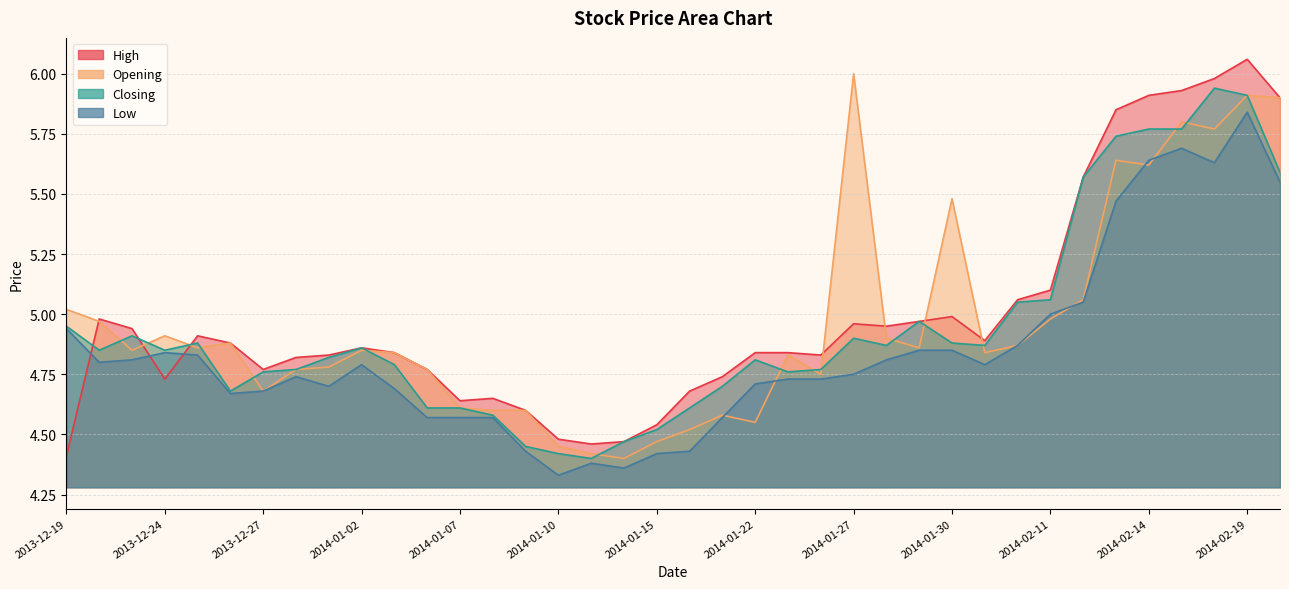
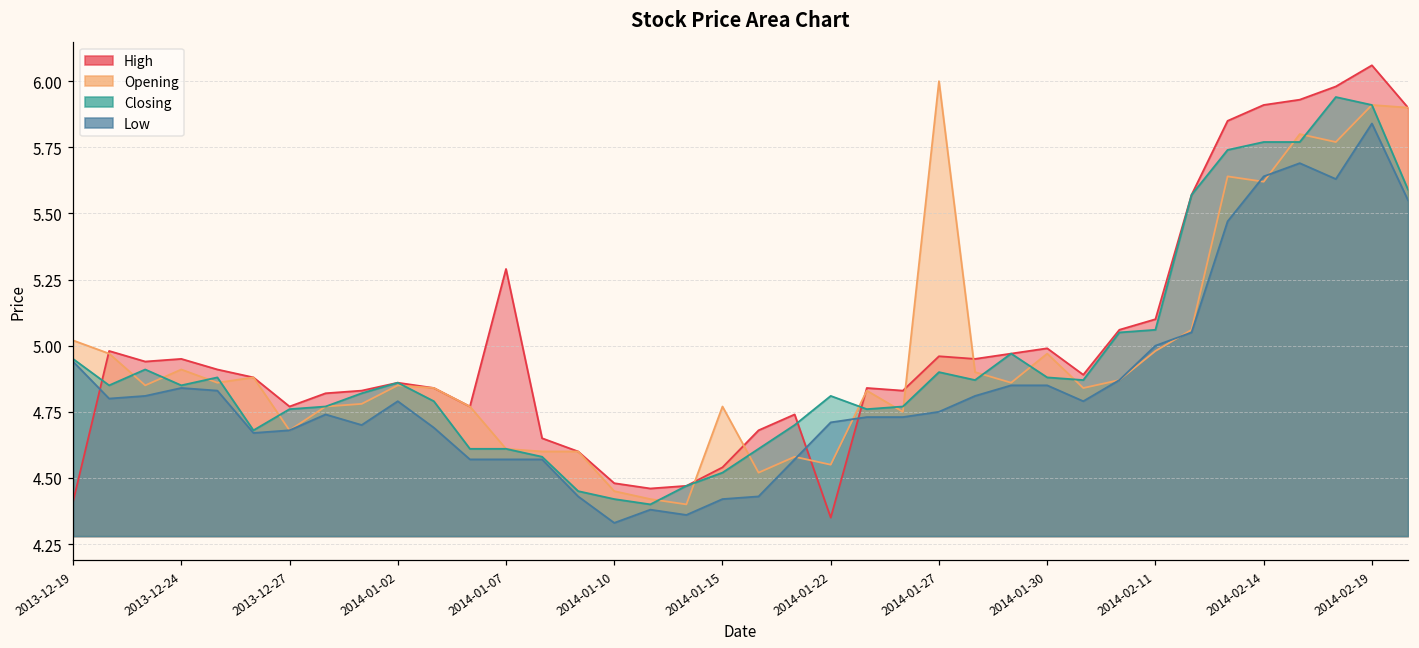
High, 2013-12-24: 4.73 -> 4.95
High, 2014-01-07: 4.64 -> 5.29
Opening, 2014-01-15: 4.47 -> 4.77
High, 2014-01-22: 4.84 -> 4.35
Opening, 2014-01-30: 5.48 -> 4.97
